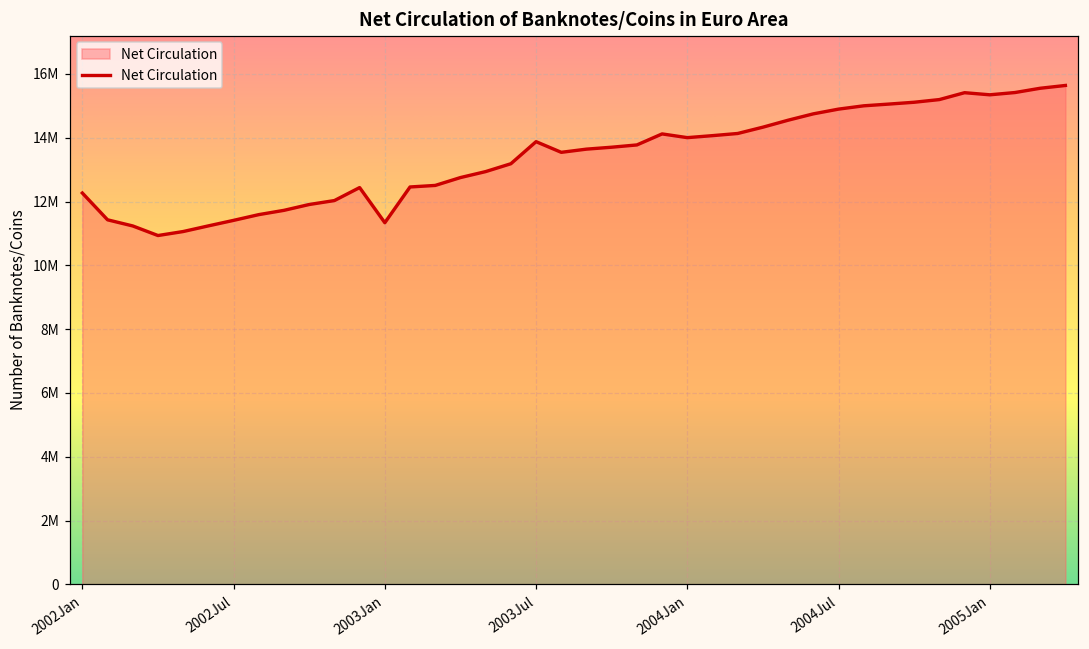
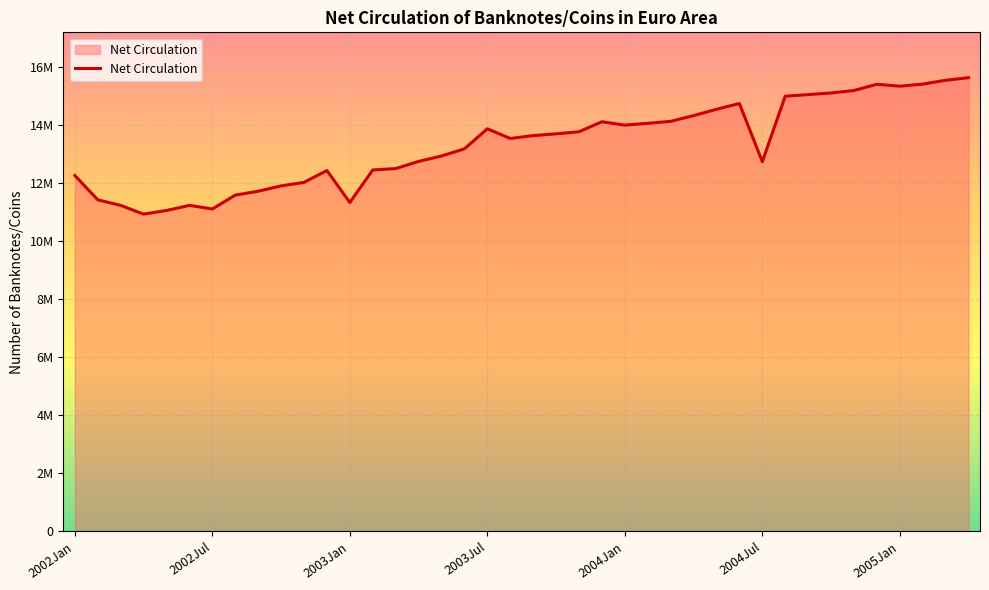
2002Jul: 11400000 -> 11100000
2004Jul: 14900000 -> 12700000
